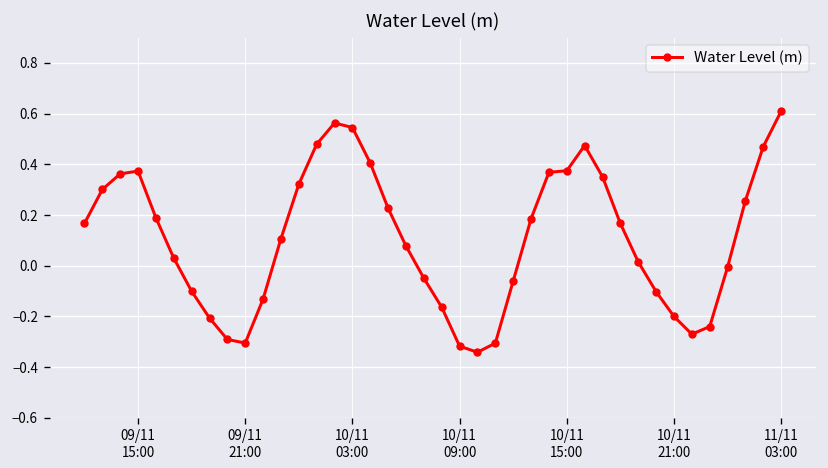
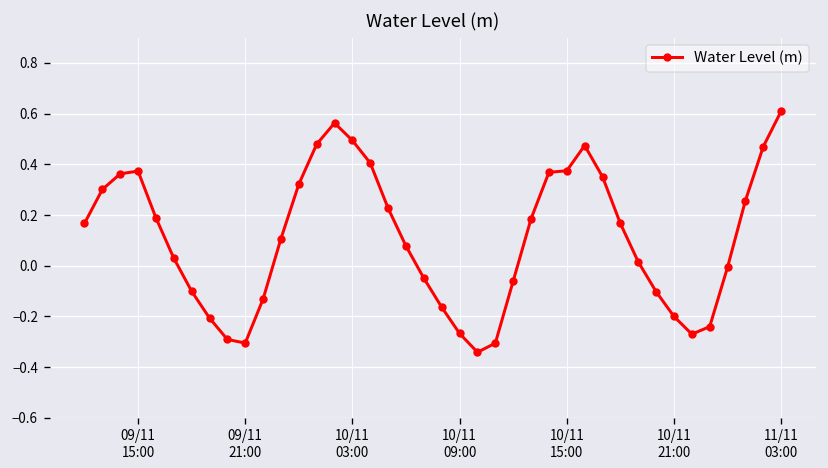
10/11 03:00: 0.55 -> 0.49
10/11 09:00: -0.32 -> -0.27
